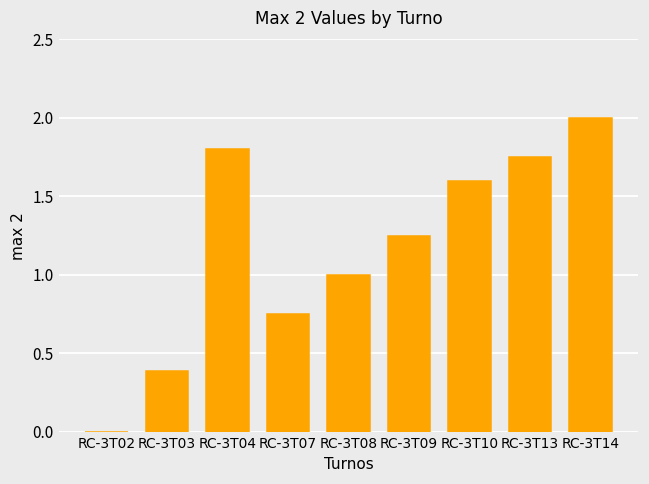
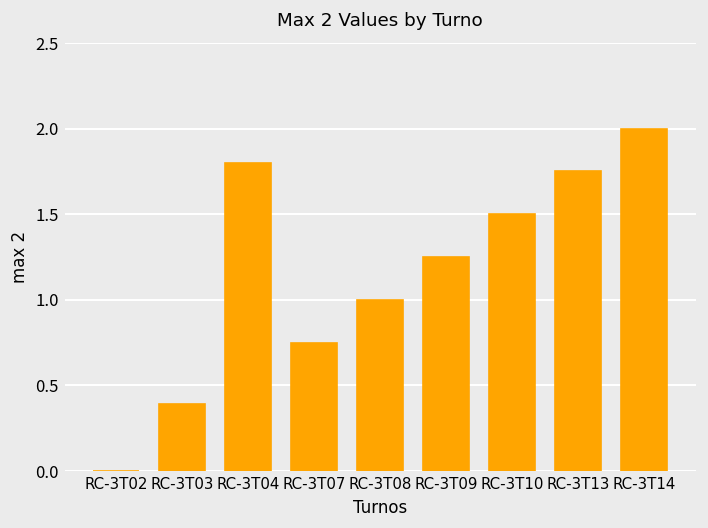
RC-3T10: 1.6 -> 1.5
